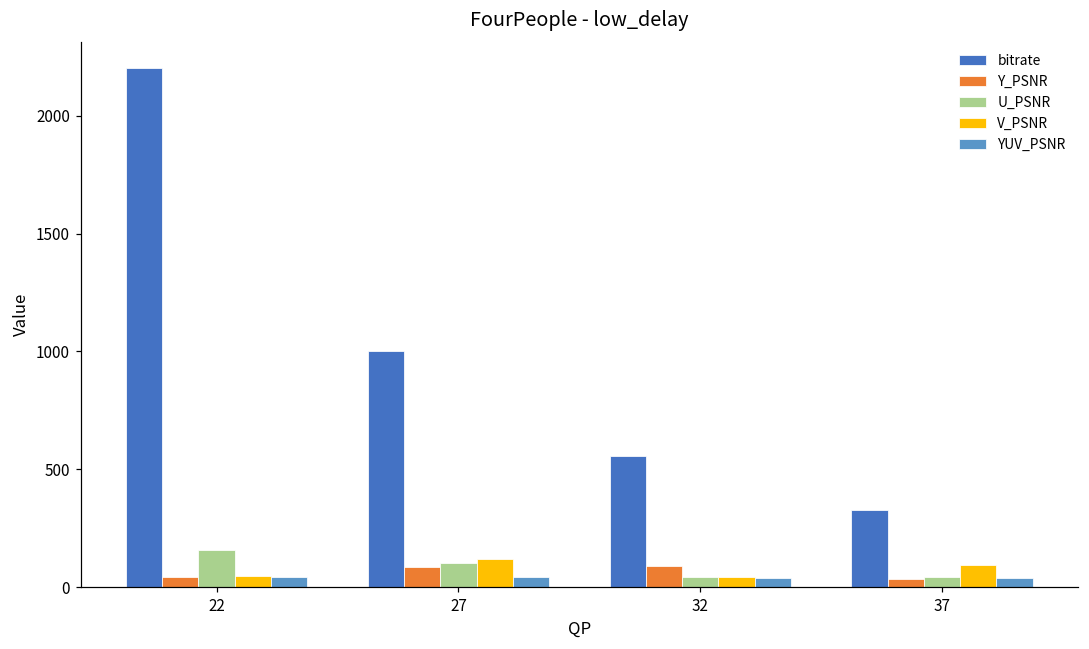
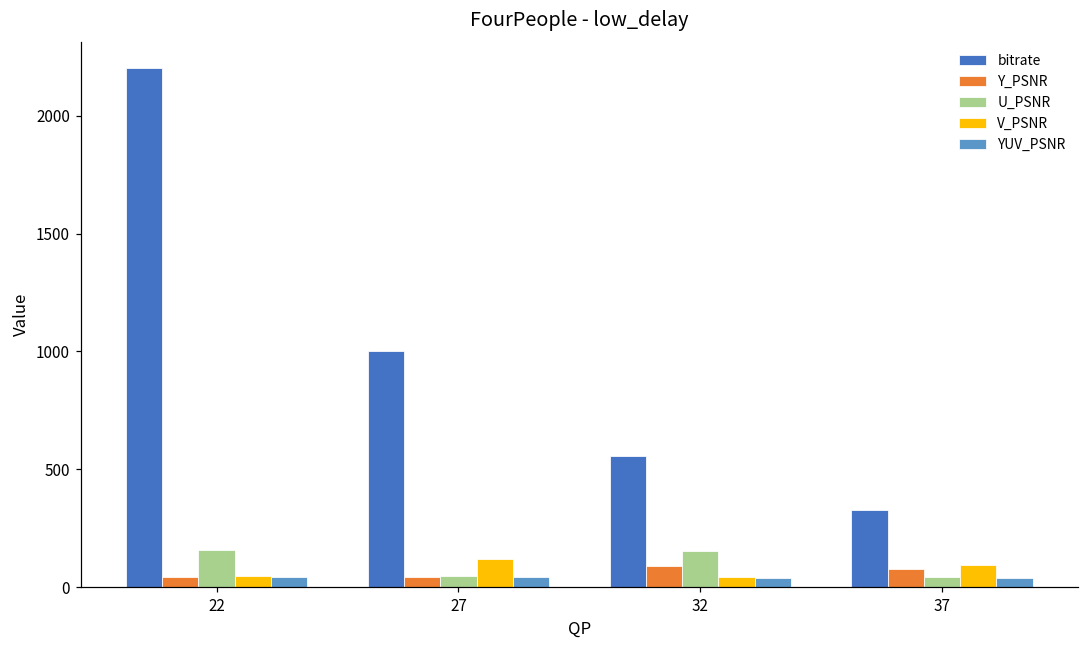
Y_PSNR, 27: 90 -> 40
U_PSNR, 27: 100 -> 50
U_PSNR, 32: 40 -> 160
Y_PSNR, 37: 40 -> 80
